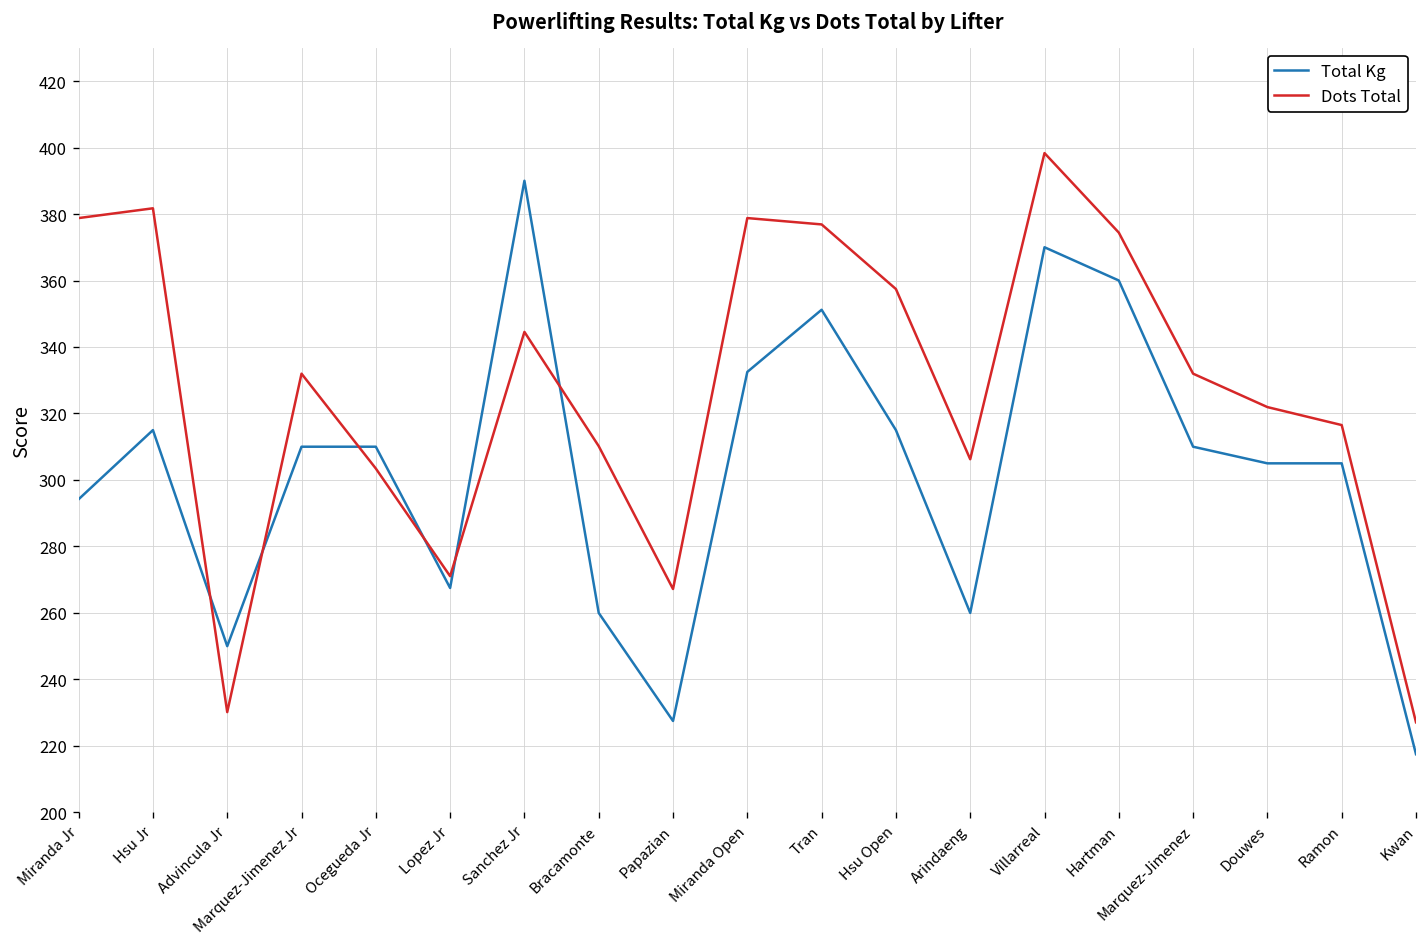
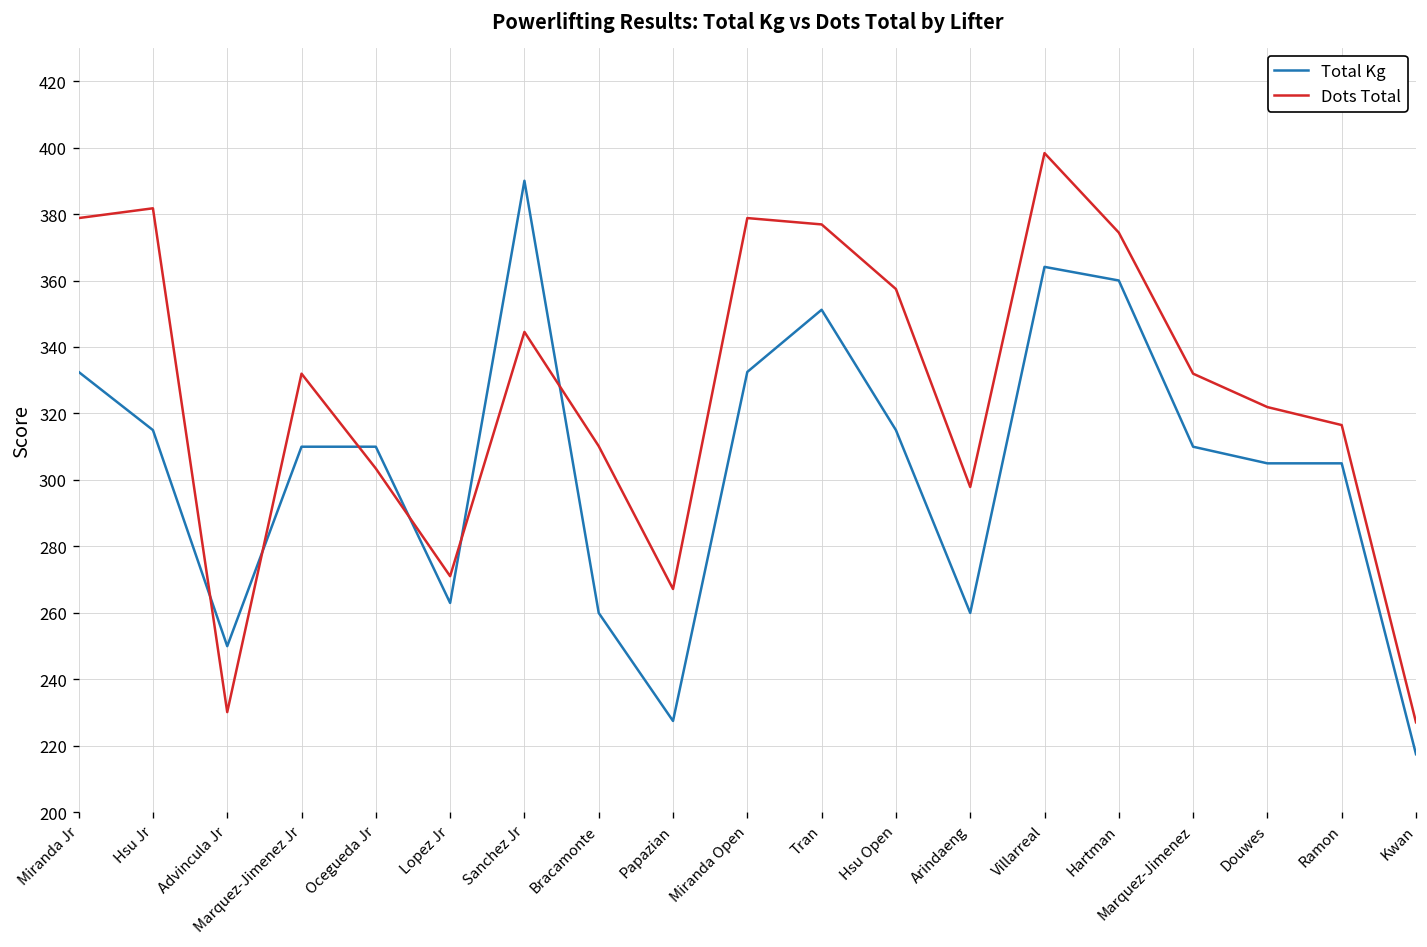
Total Kg, Miranda Jr: 294 -> 333
Total Kg, Lopez Jr: 268 -> 263
Dots Total, Arindaeng: 306 -> 298
Total Kg, Villarreal: 370 -> 364
